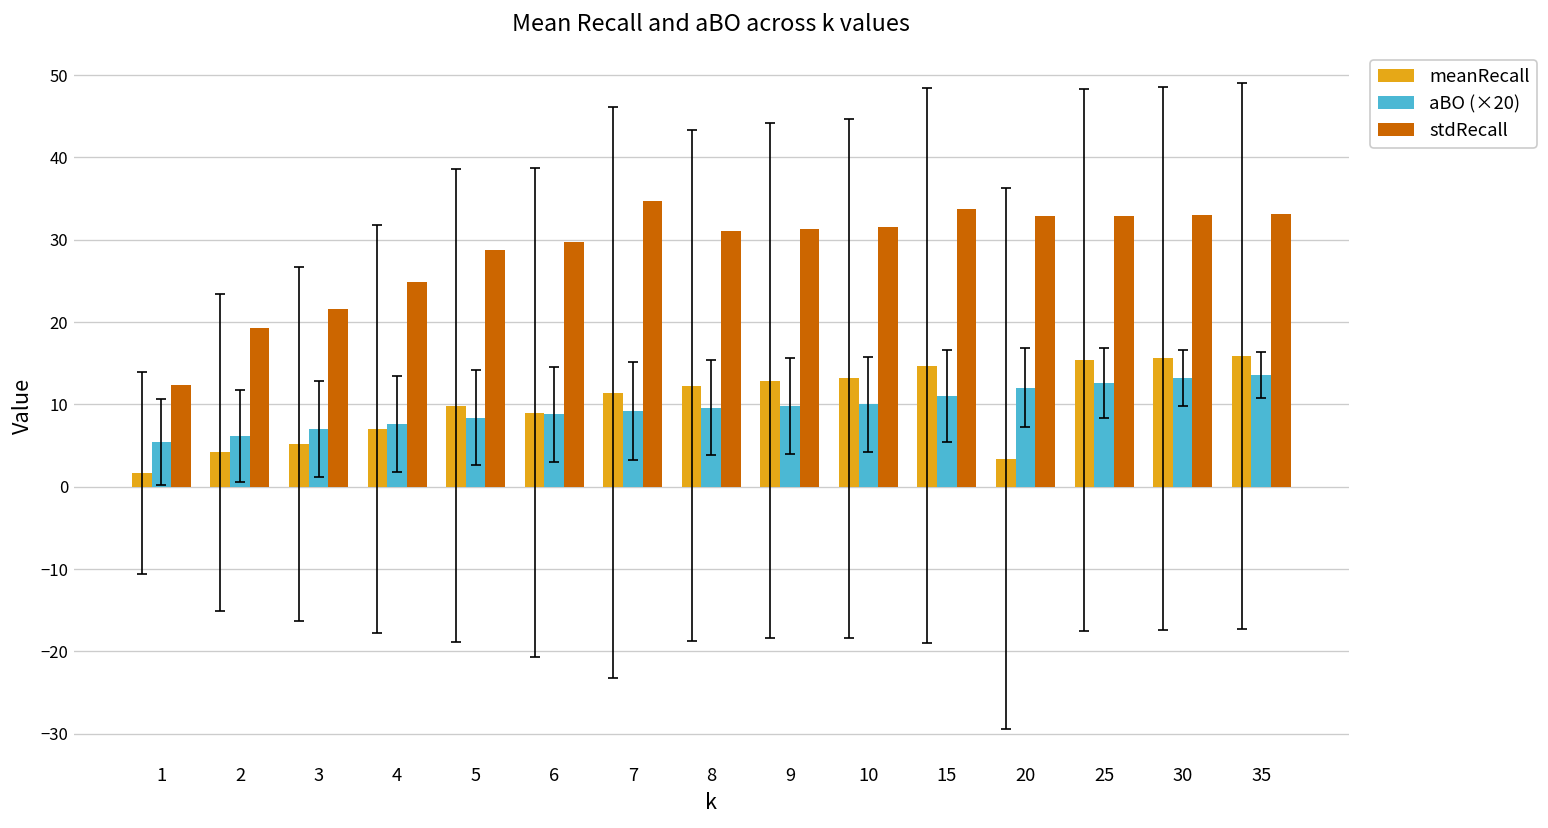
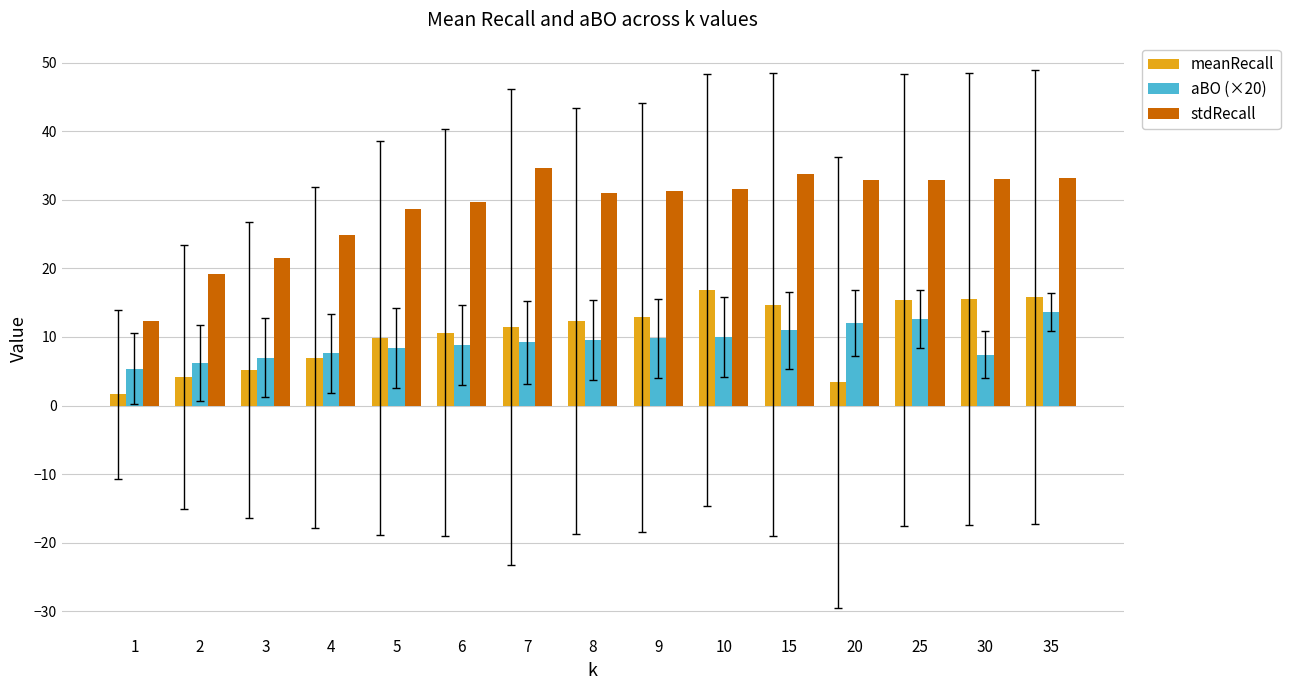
meanRecall, 6: 9 -> 11
meanRecall, 10: 13 -> 17
aBO (×20), 30: 13 -> 7
